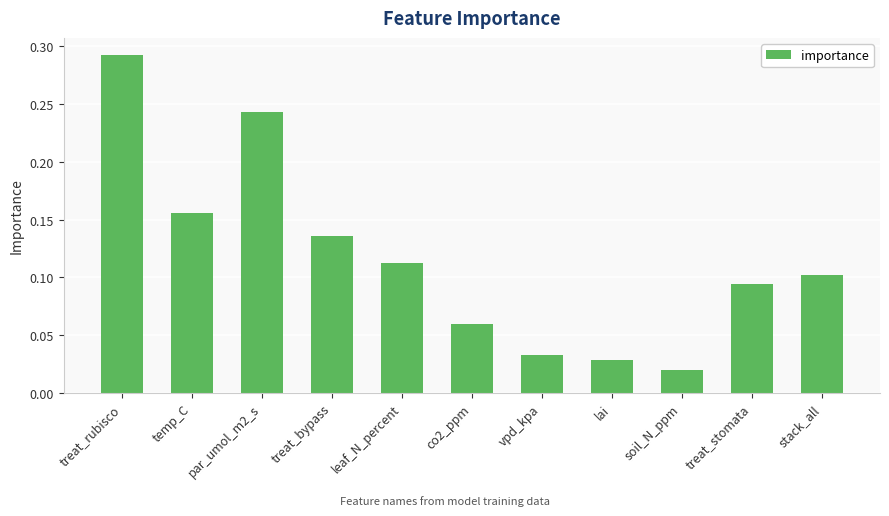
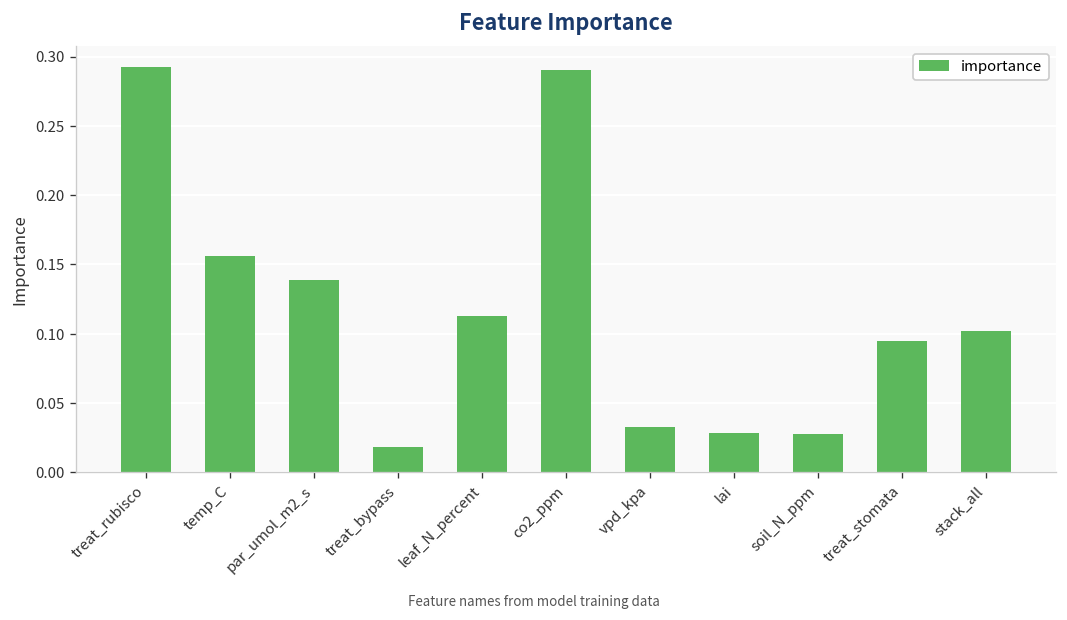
par_umol_m2_s: 0.244 -> 0.139
treat_bypass: 0.136 -> 0.018
co2_ppm: 0.059 -> 0.290
soil_N_ppm: 0.020 -> 0.027
